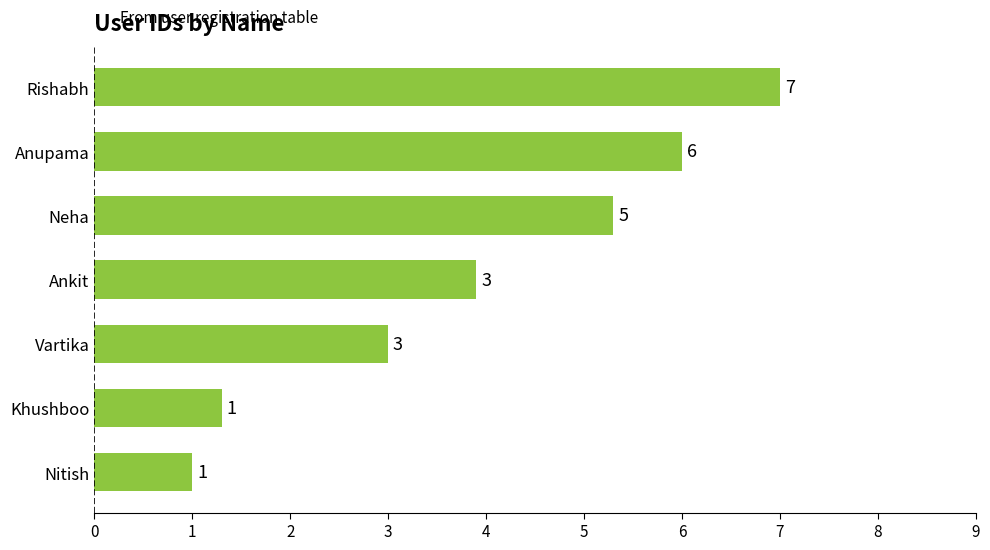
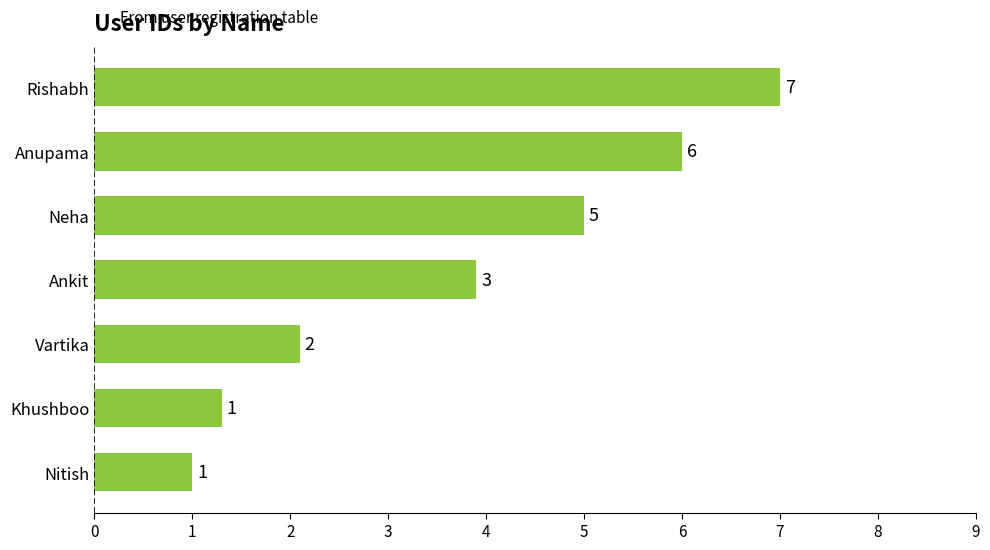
Neha: 5.3 -> 5.0
Vartika: 3 -> 2
